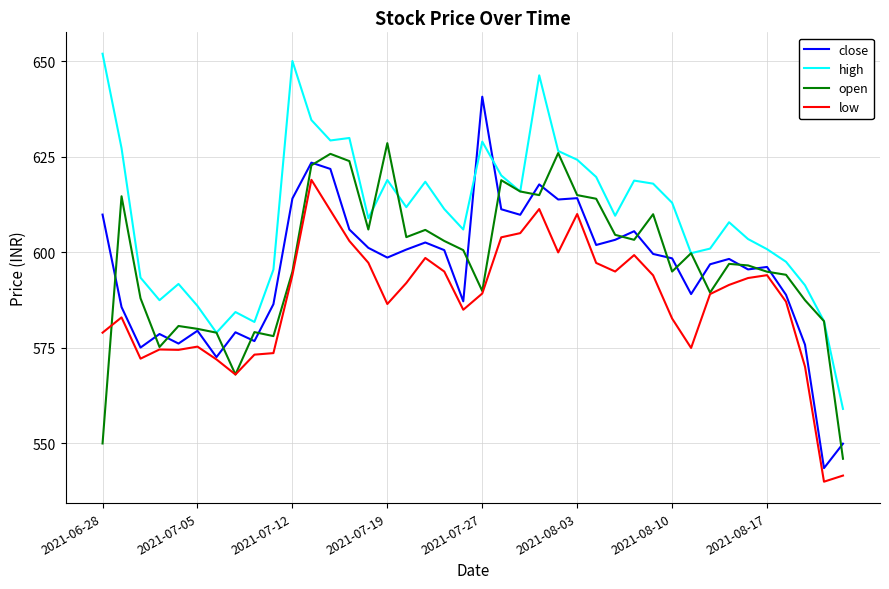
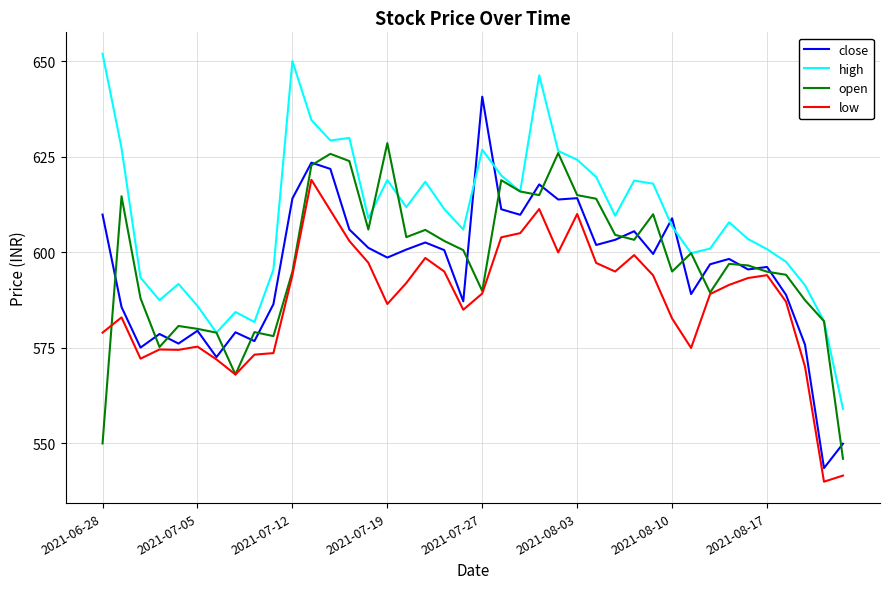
high, 2021-07-27: 629 -> 627
close, 2021-08-10: 598 -> 609
high, 2021-08-10: 613 -> 607
